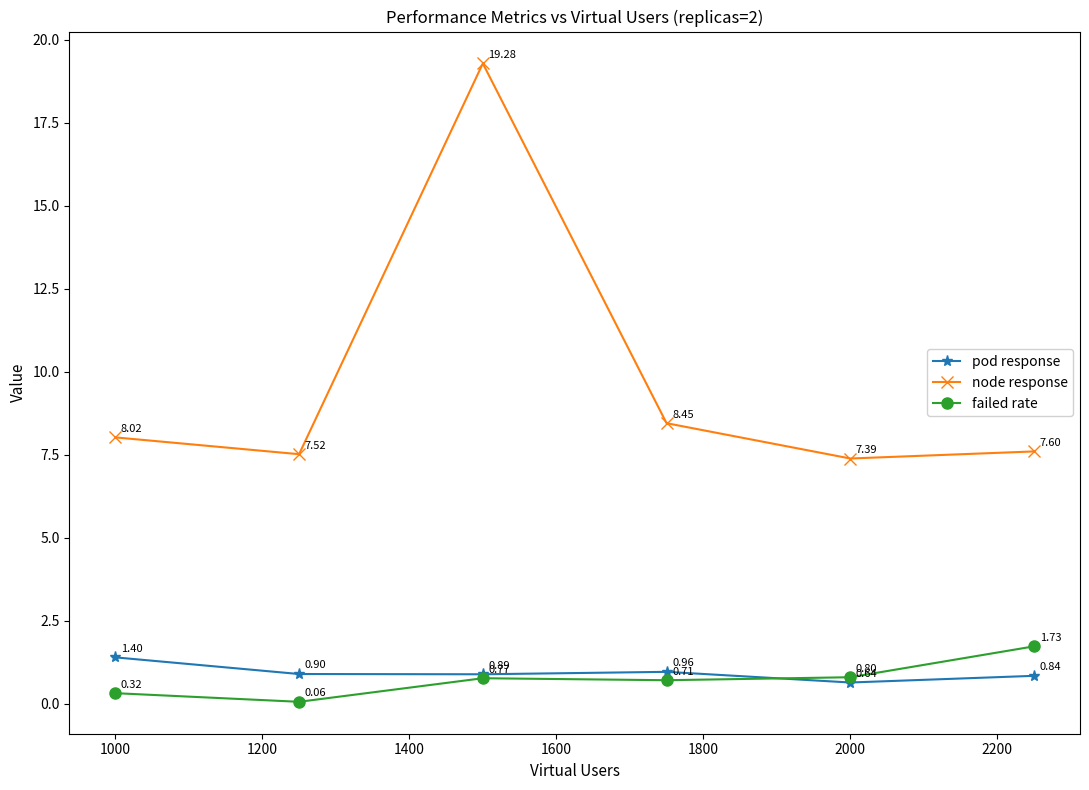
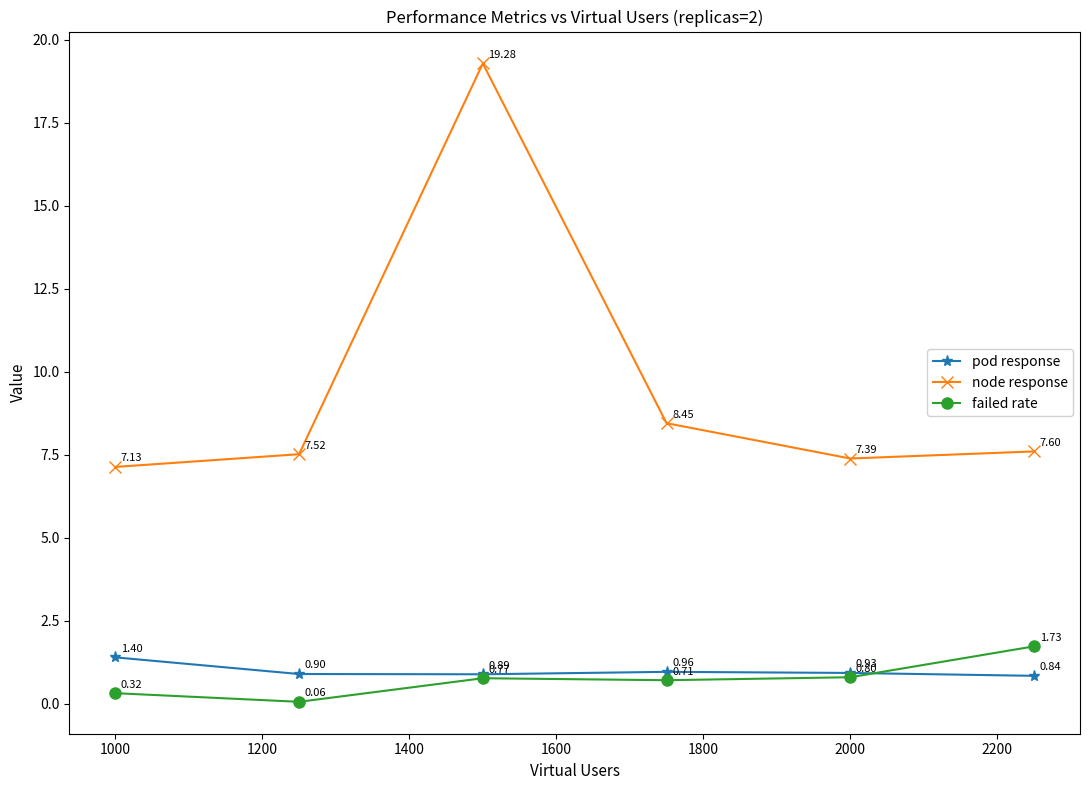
node response, 1000: 8.02 -> 7.13
pod response, 2000: 0.64 -> 0.93
